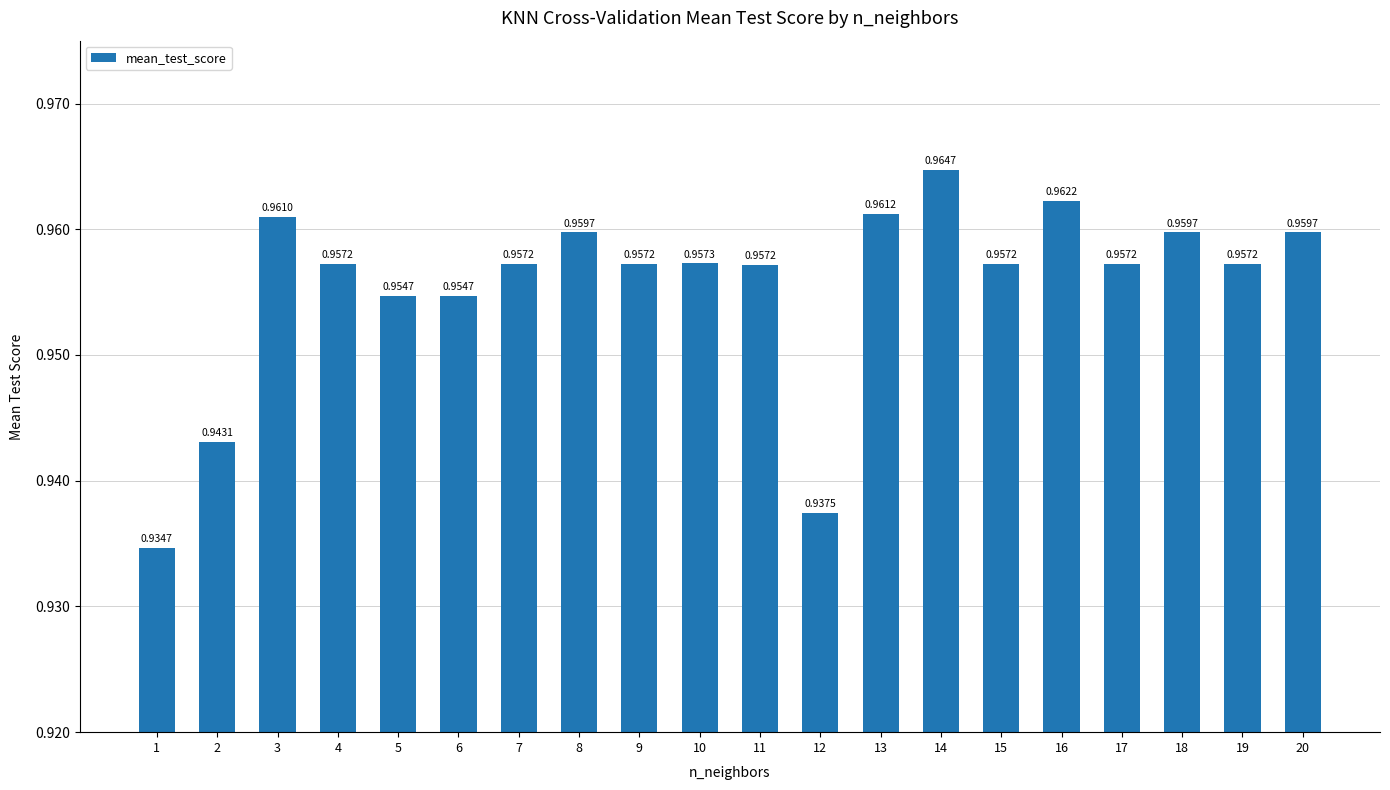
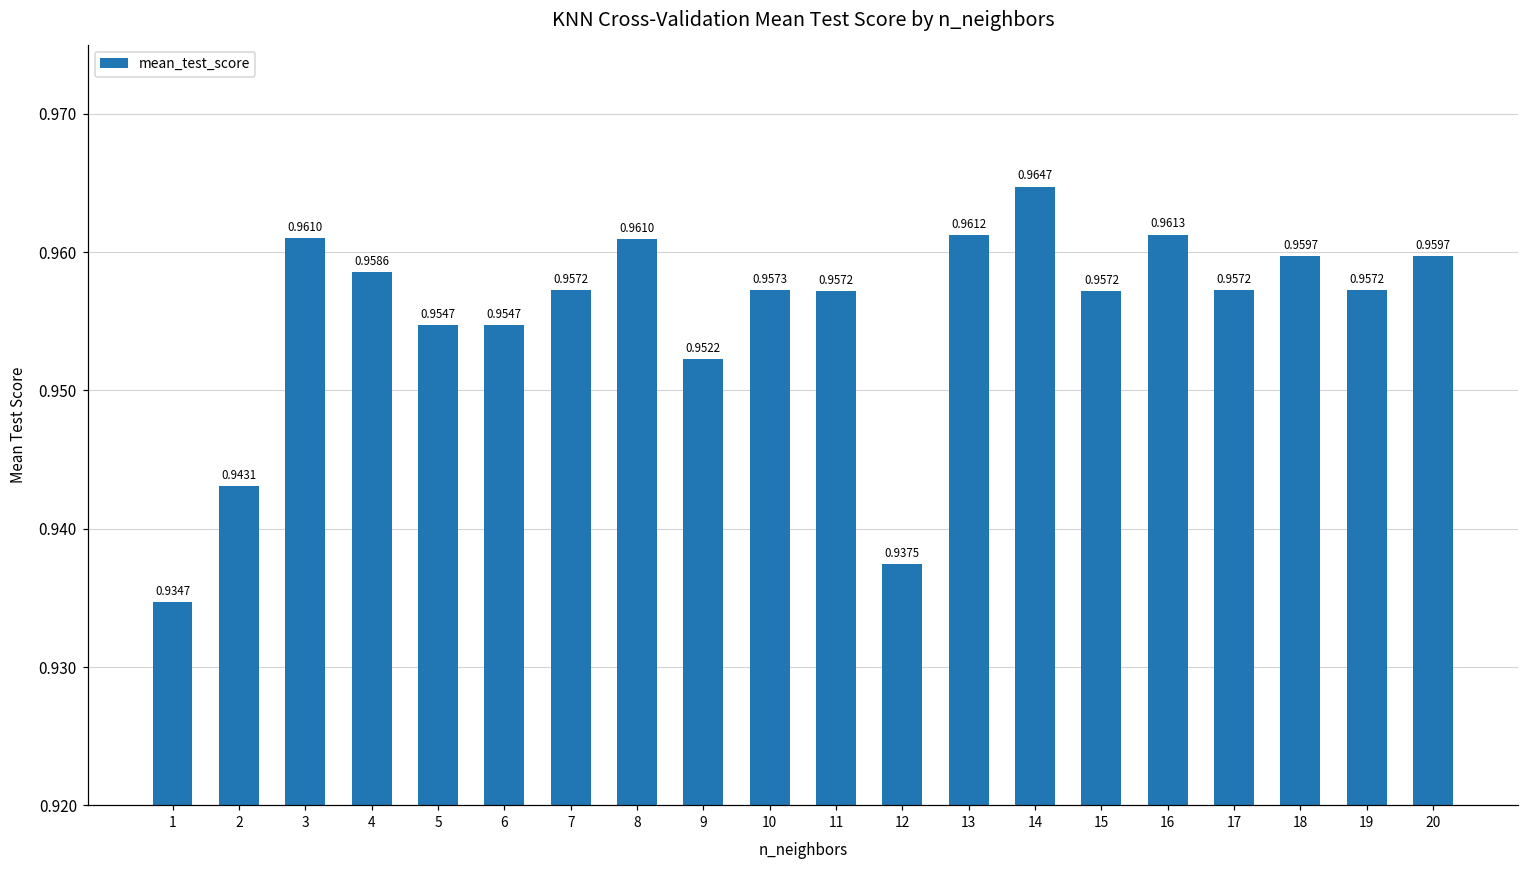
4: 0.9572 -> 0.9586
8: 0.9597 -> 0.9610
9: 0.9572 -> 0.9522
16: 0.9622 -> 0.9613
